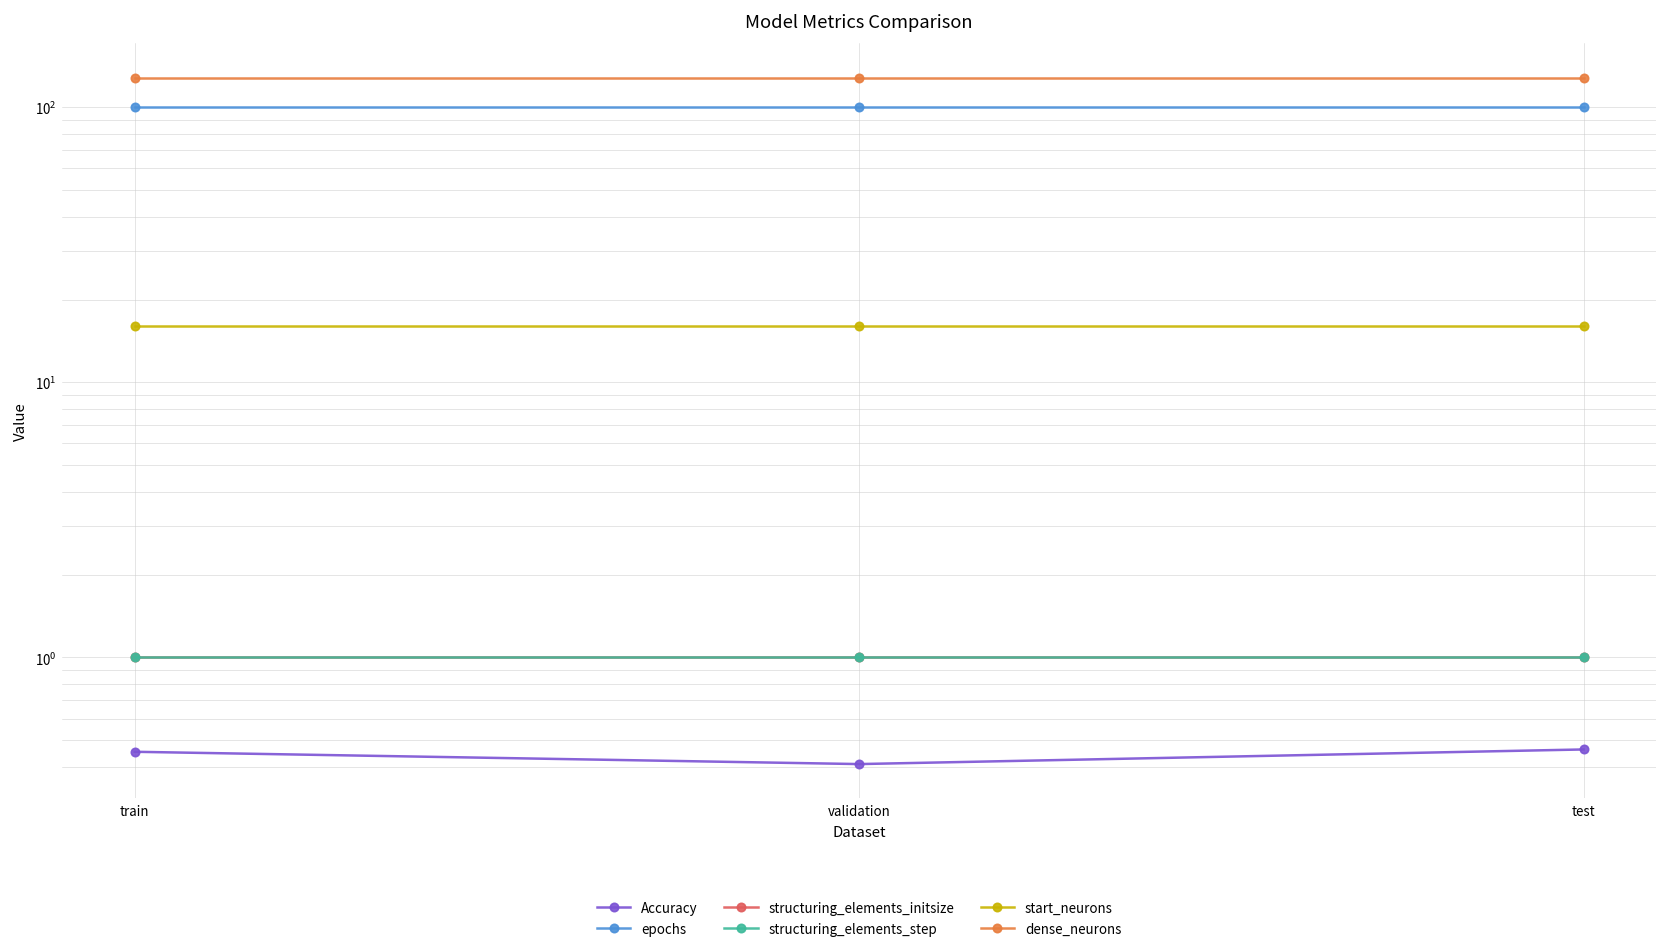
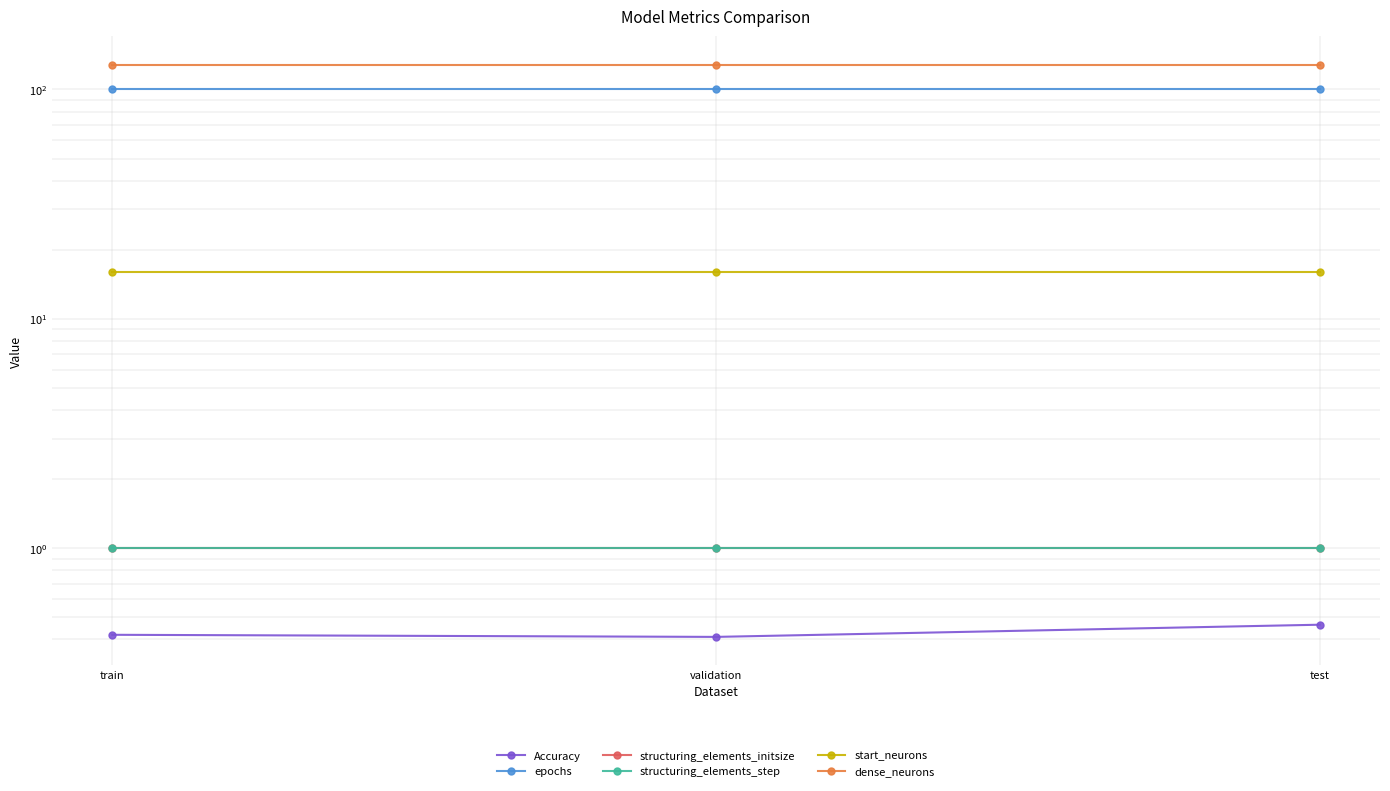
Accuracy, train: 0.45 -> 0.42
